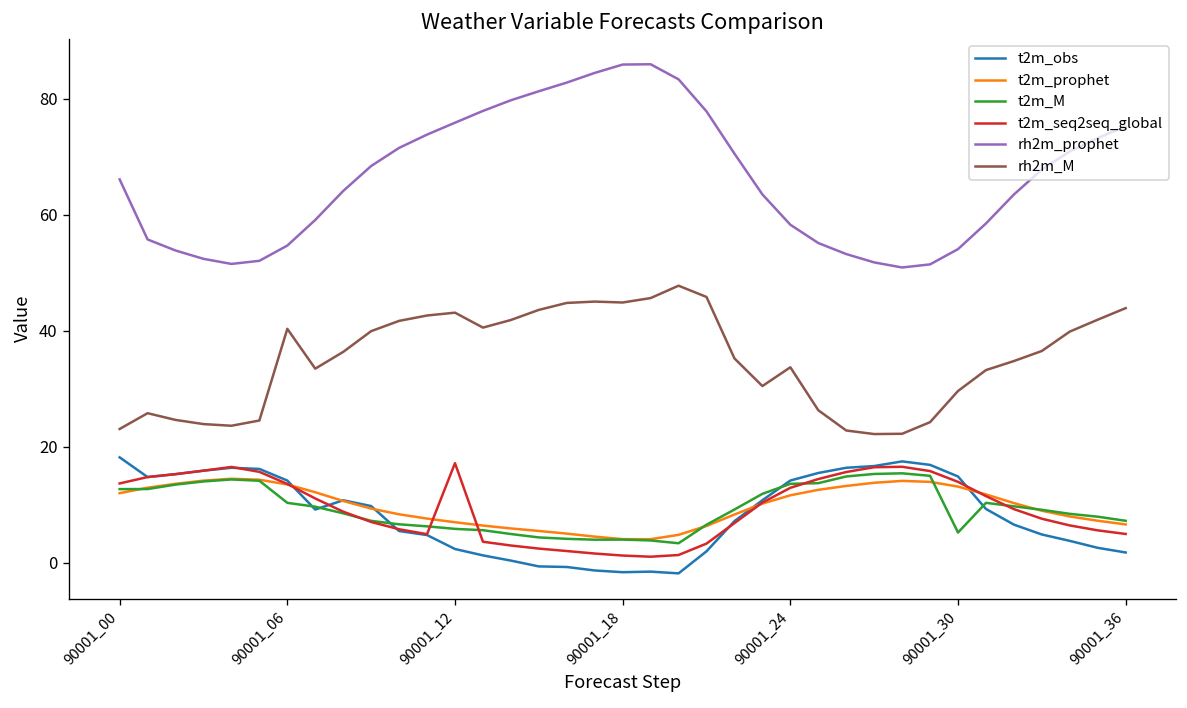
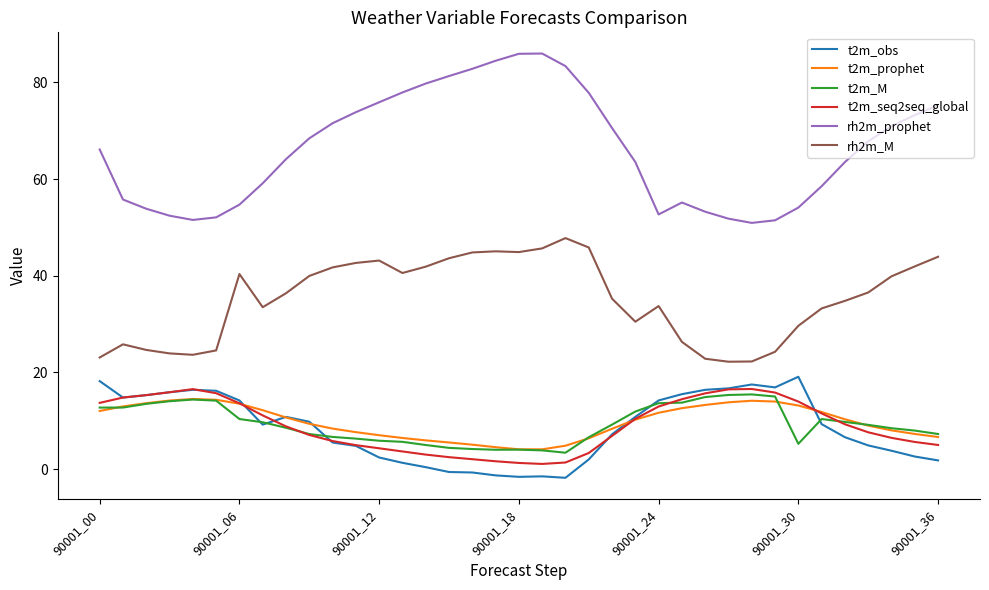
t2m_seq2seq_global, 90001_12: 17 -> 4
rh2m_prophet, 90001_24: 58 -> 53
t2m_obs, 90001_30: 15 -> 19
